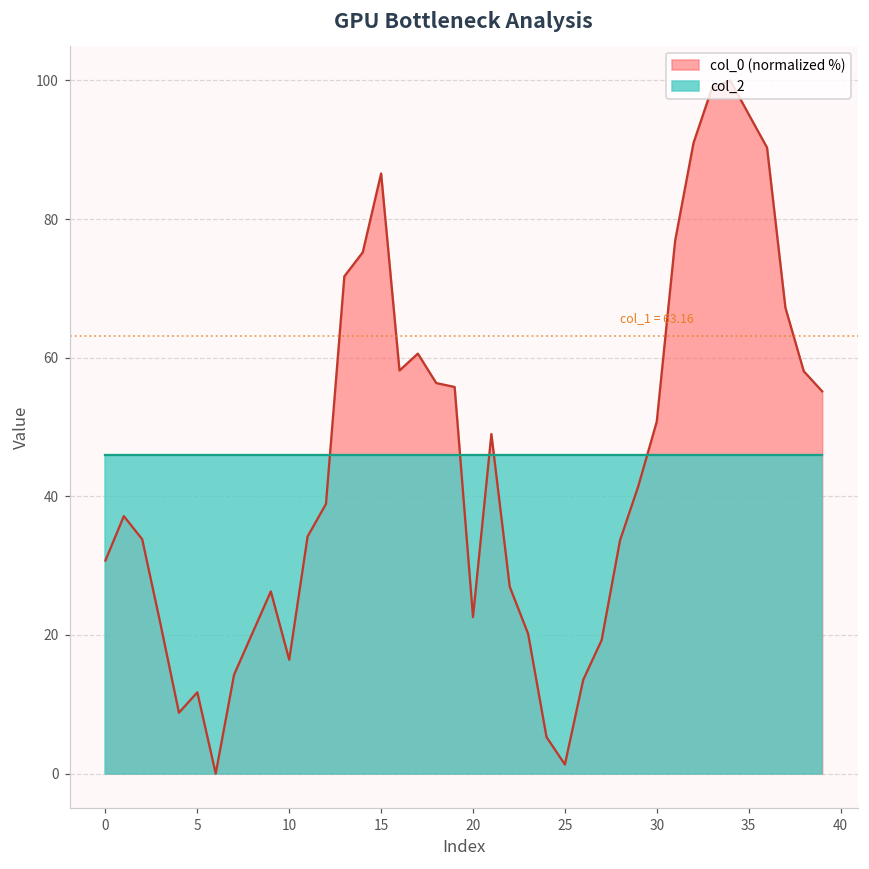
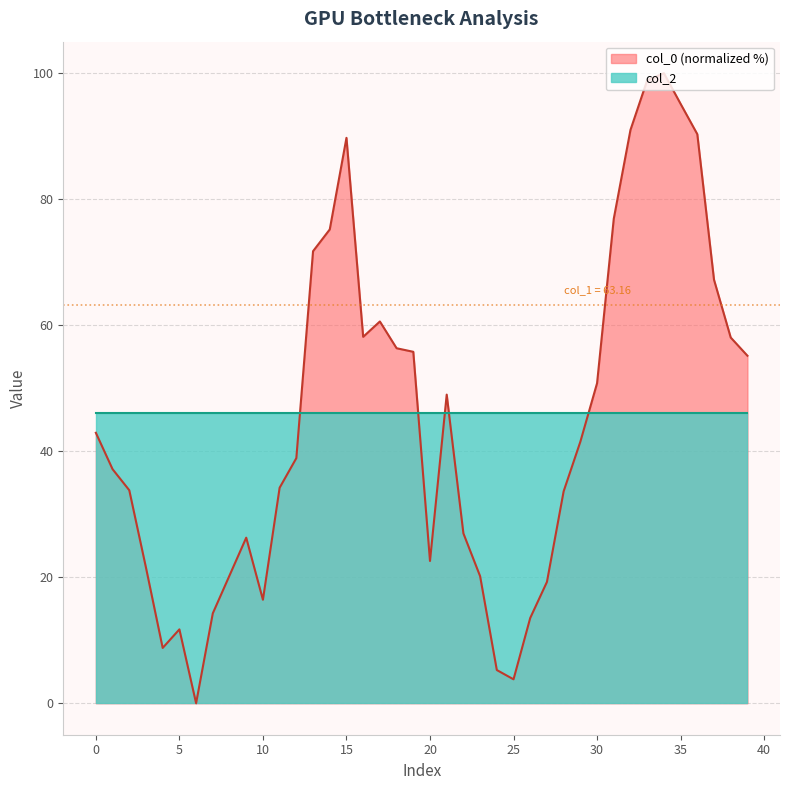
col_0 (normalized %), 0: 31 -> 43
col_0 (normalized %), 15: 87 -> 90
col_0 (normalized %), 25: 1 -> 4
